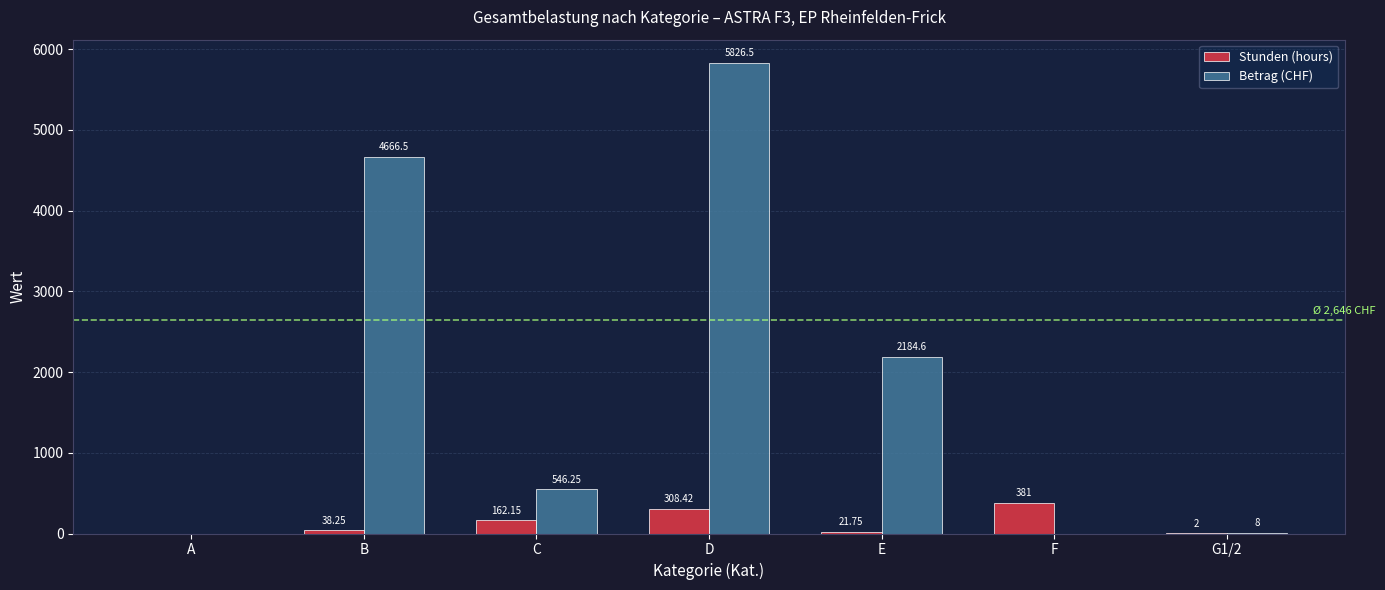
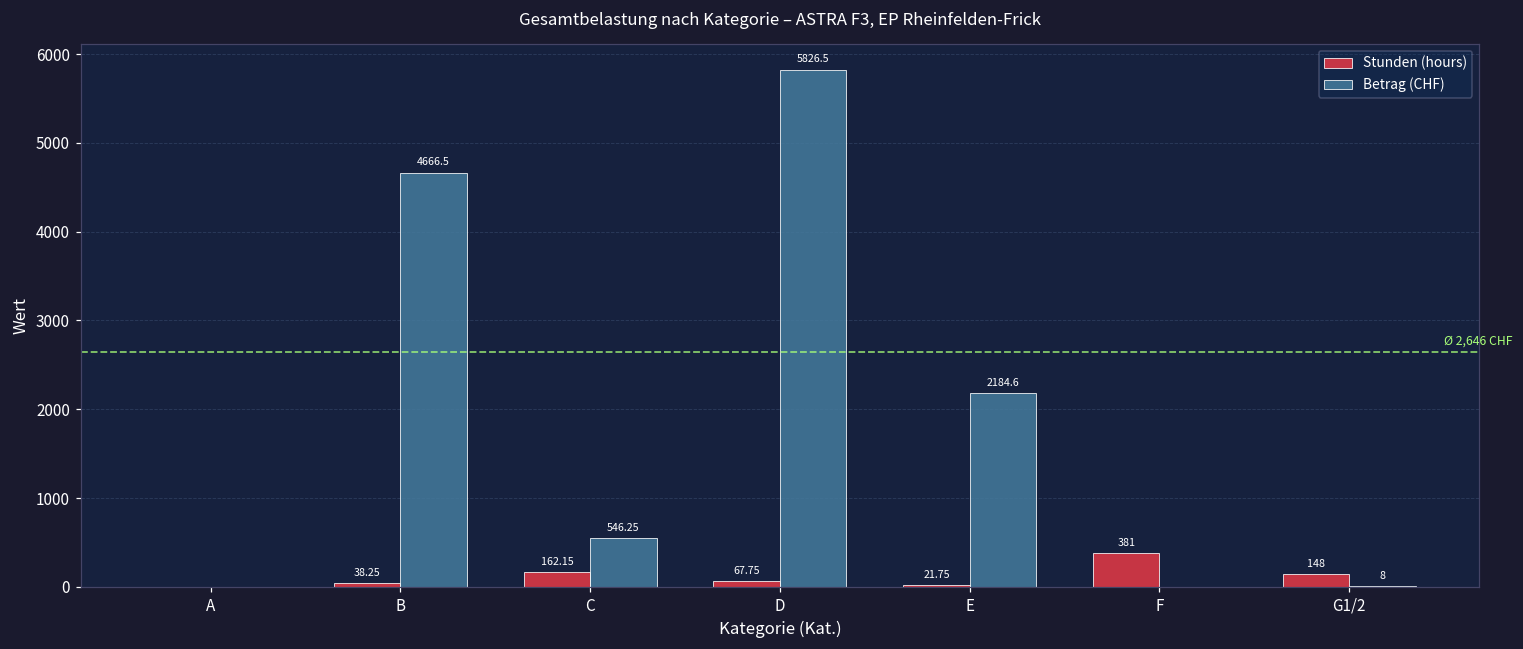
Stunden (hours), D: 308.42 -> 67.75
Stunden (hours), G1/2: 2 -> 148
